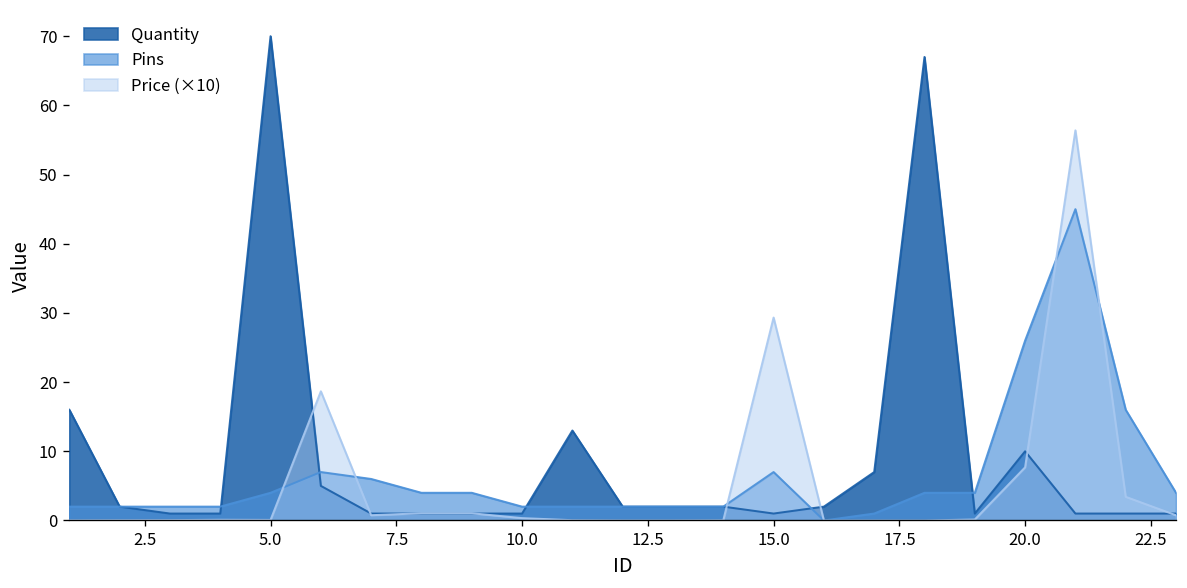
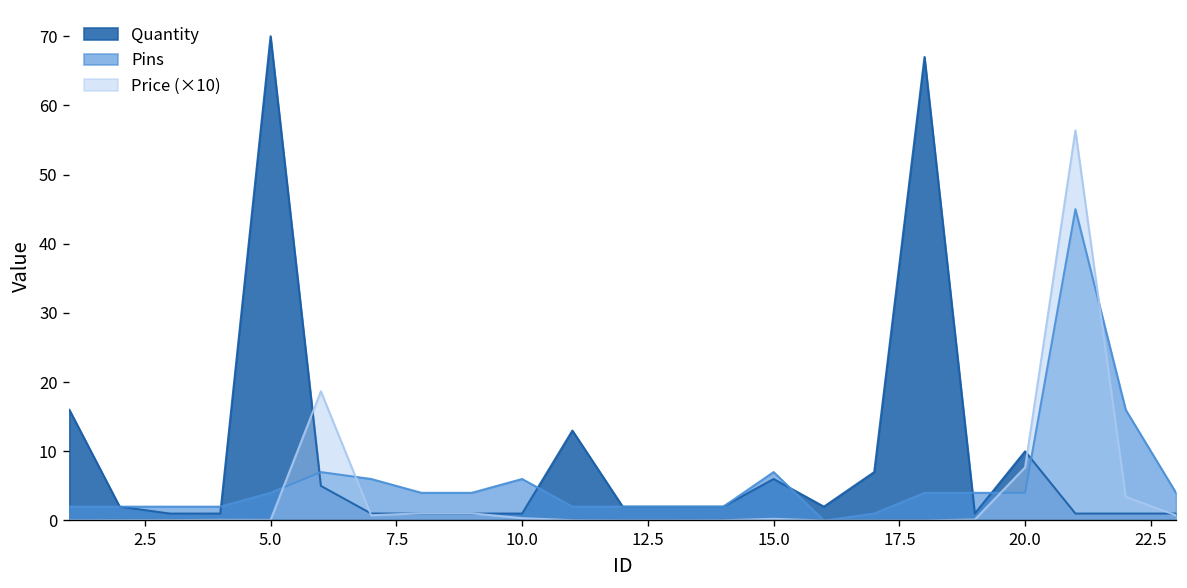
Pins, 10.0: 2 -> 6
Quantity, 15.0: 1 -> 6
Price (×10), 15.0: 29 -> 0
Pins, 20.0: 26 -> 4
